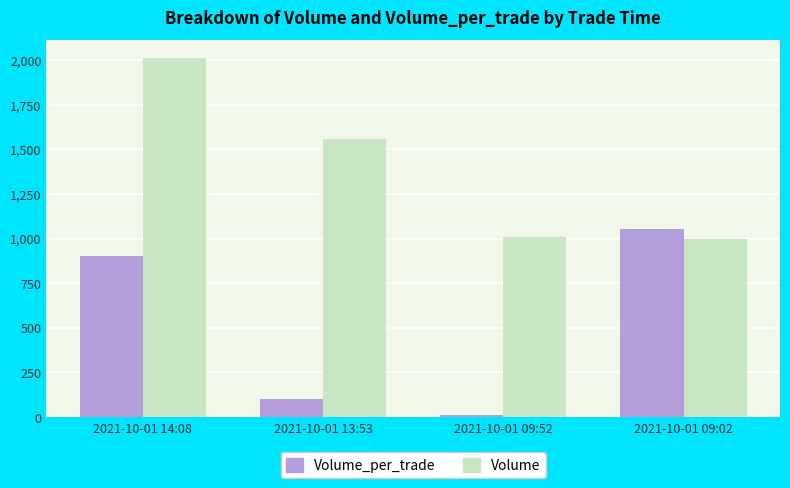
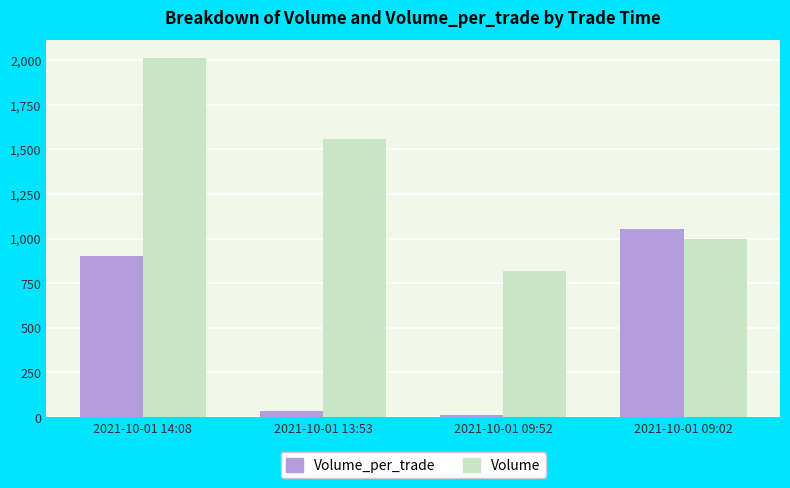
Volume_per_trade, 2021-10-01 13:53: 100 -> 40
Volume, 2021-10-01 09:52: 1,010 -> 820
